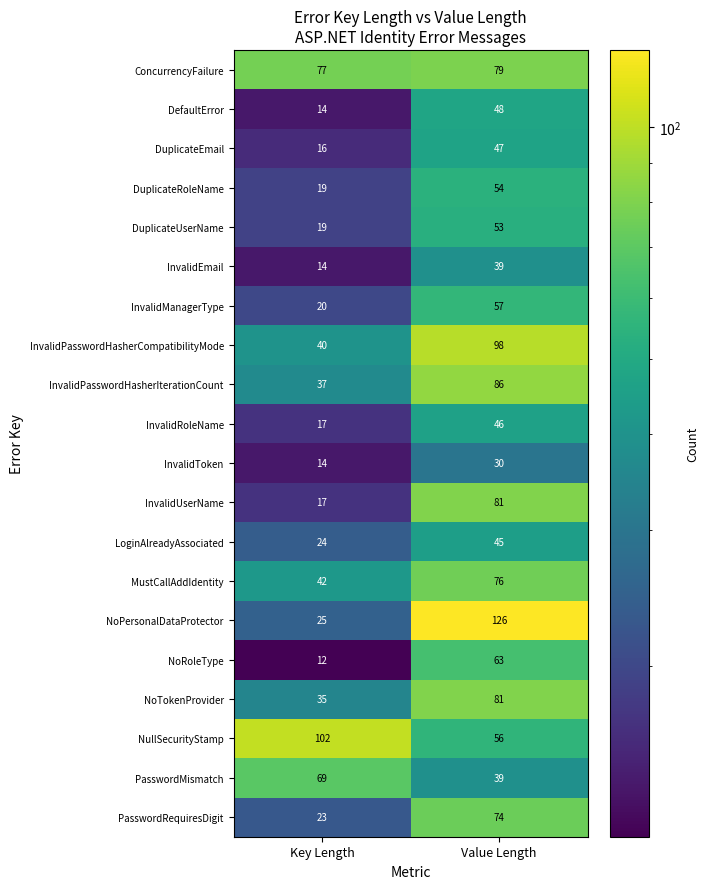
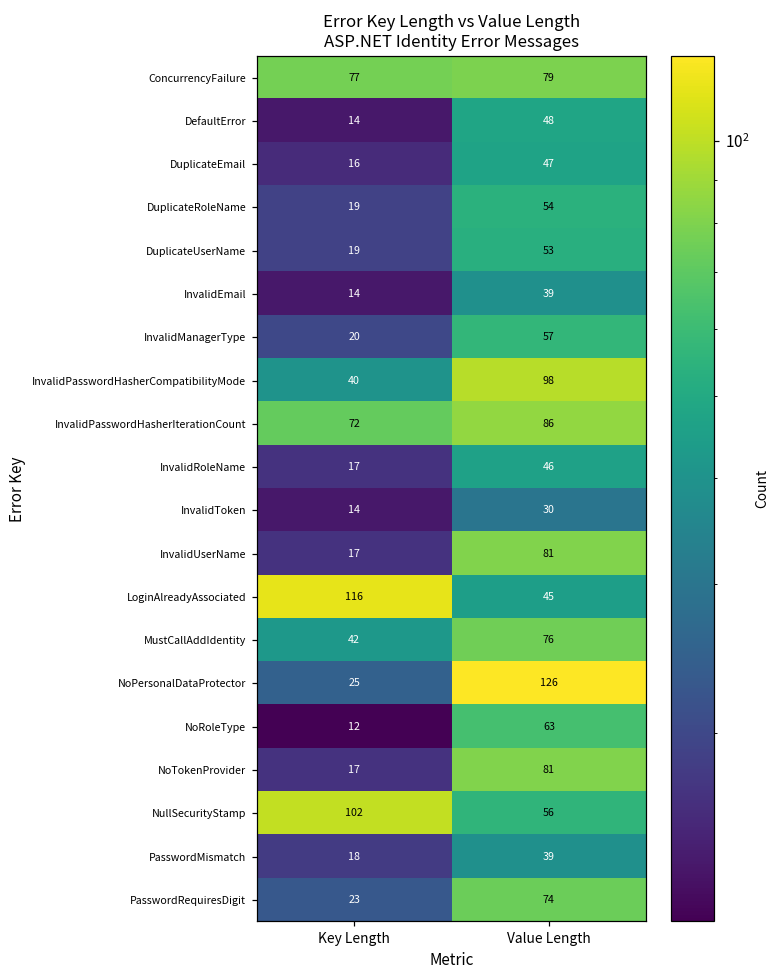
InvalidPasswordHasherIterationCount, Key Length: 37 -> 72
LoginAlreadyAssociated, Key Length: 24 -> 116
NoTokenProvider, Key Length: 35 -> 17
PasswordMismatch, Key Length: 69 -> 18
